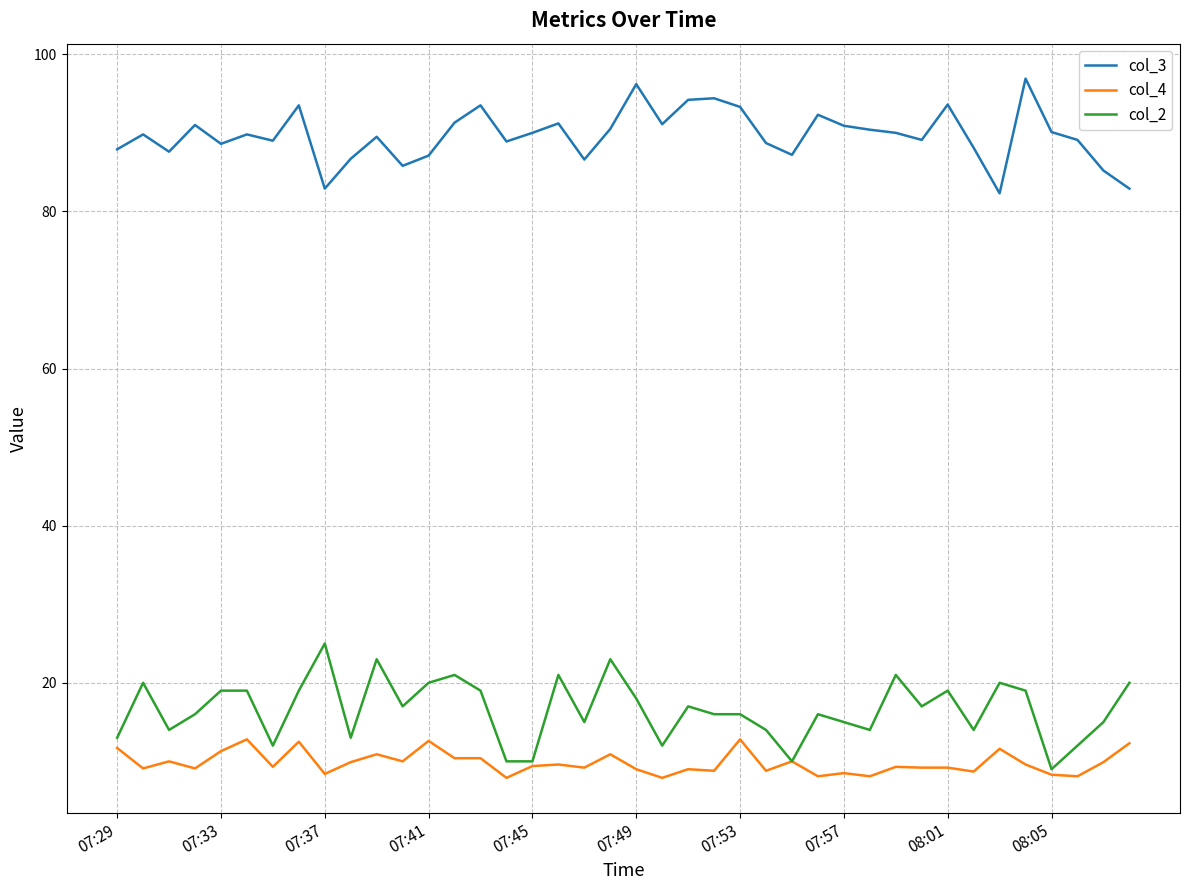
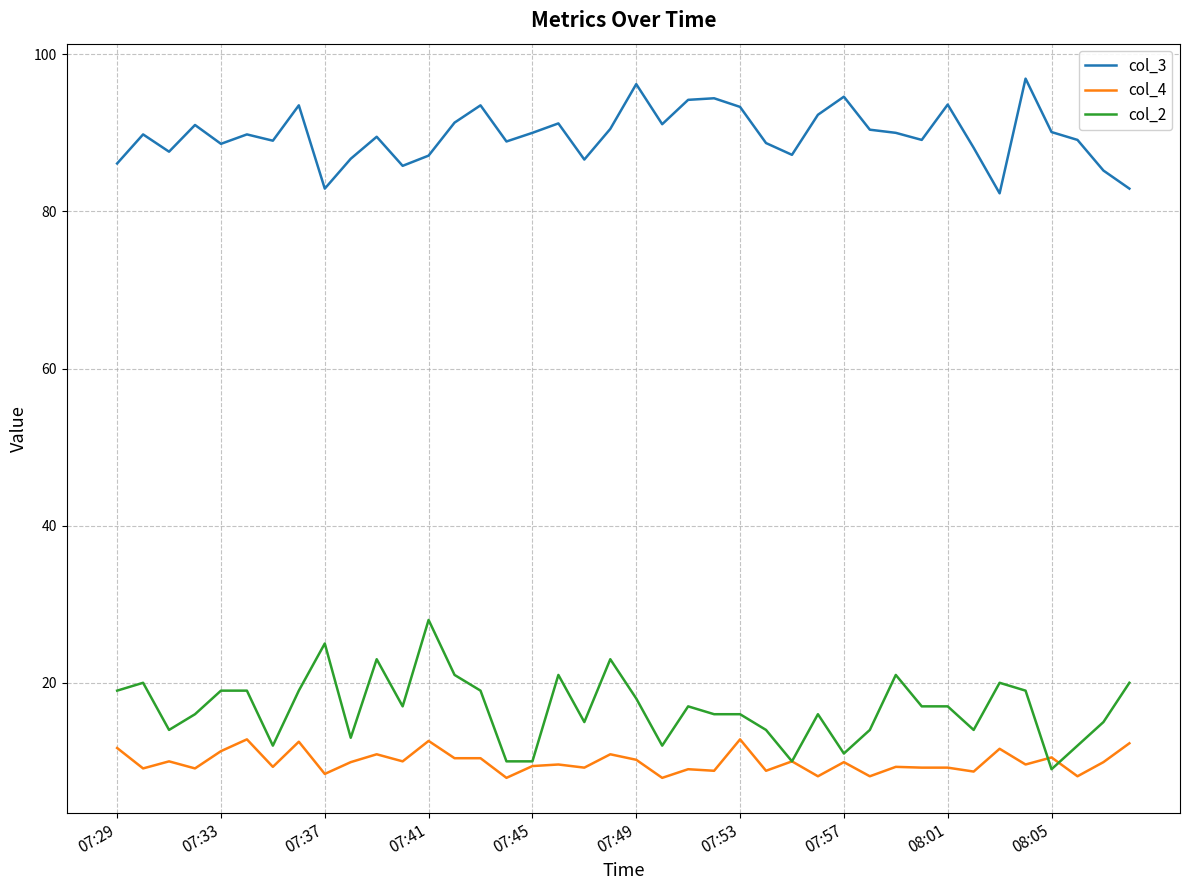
col_3, 07:29: 88 -> 86
col_2, 07:29: 13 -> 19
col_2, 07:41: 20 -> 28
col_4, 07:49: 9 -> 10
col_3, 07:57: 91 -> 95
col_4, 07:57: 9 -> 10
col_2, 07:57: 15 -> 11
col_2, 08:01: 19 -> 17
col_4, 08:05: 8 -> 11
